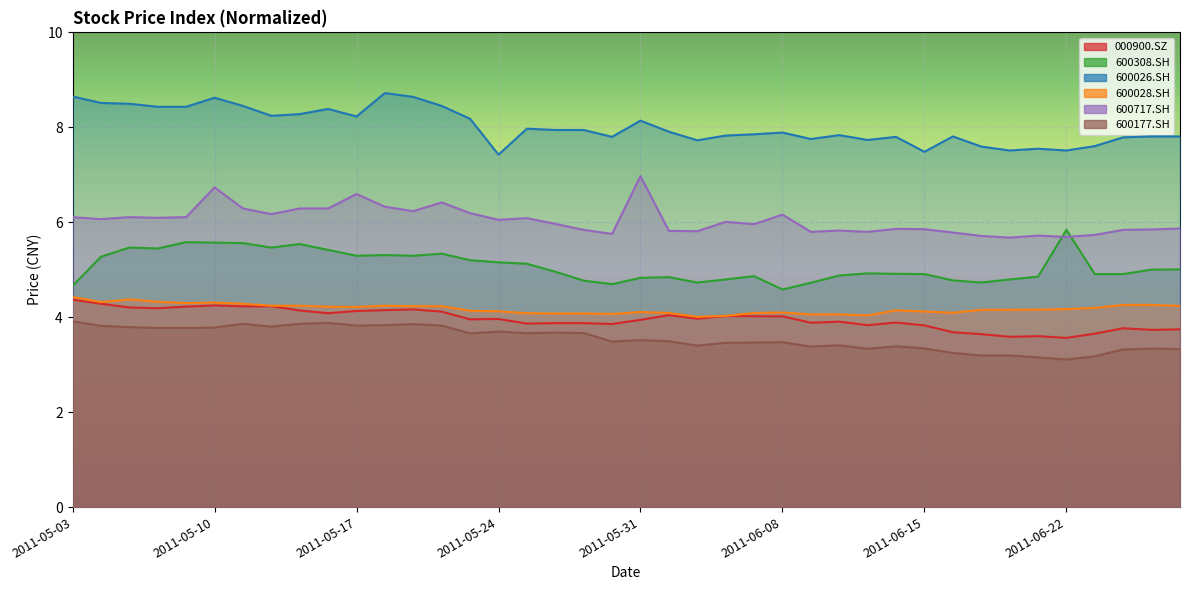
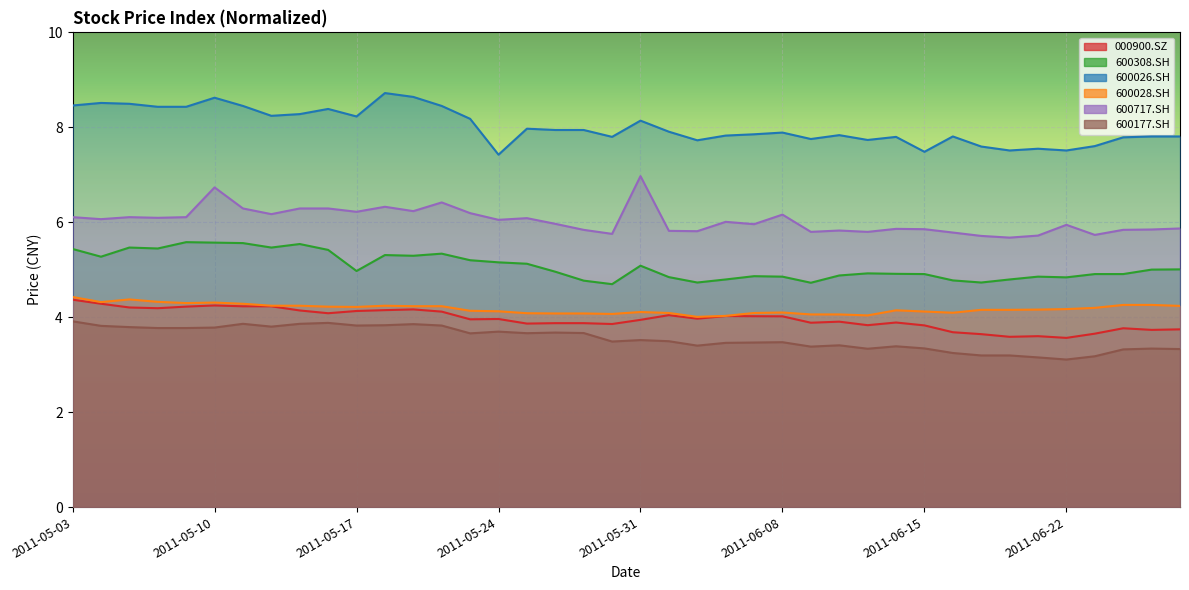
600308.SH, 2011-05-03: 4.7 -> 5.4
600026.SH, 2011-05-03: 8.6 -> 8.5
600308.SH, 2011-05-17: 5.3 -> 5.0
600717.SH, 2011-05-17: 6.6 -> 6.2
600308.SH, 2011-05-31: 4.8 -> 5.1
600308.SH, 2011-06-08: 4.6 -> 4.9
600308.SH, 2011-06-22: 5.8 -> 4.8
600717.SH, 2011-06-22: 5.7 -> 5.9
